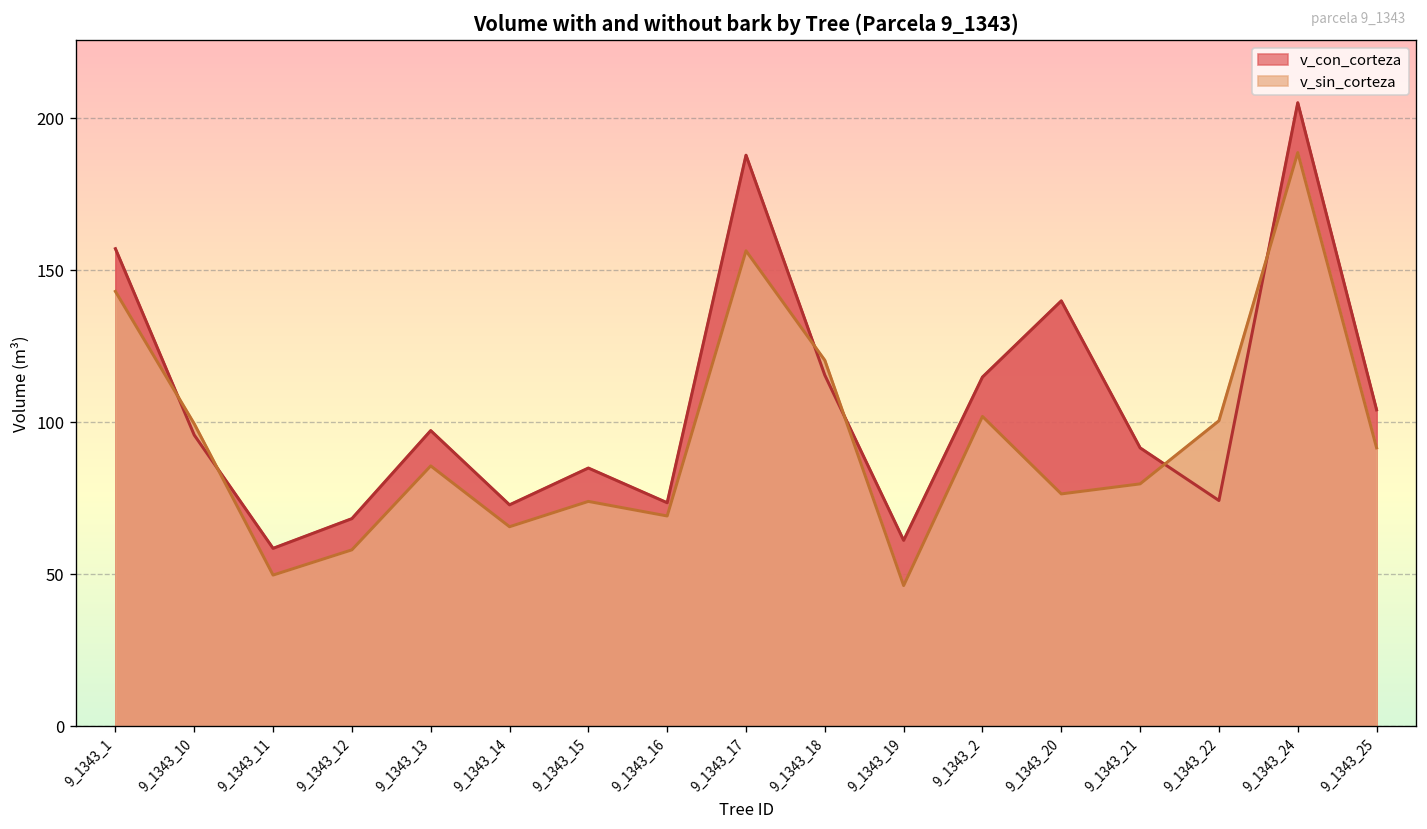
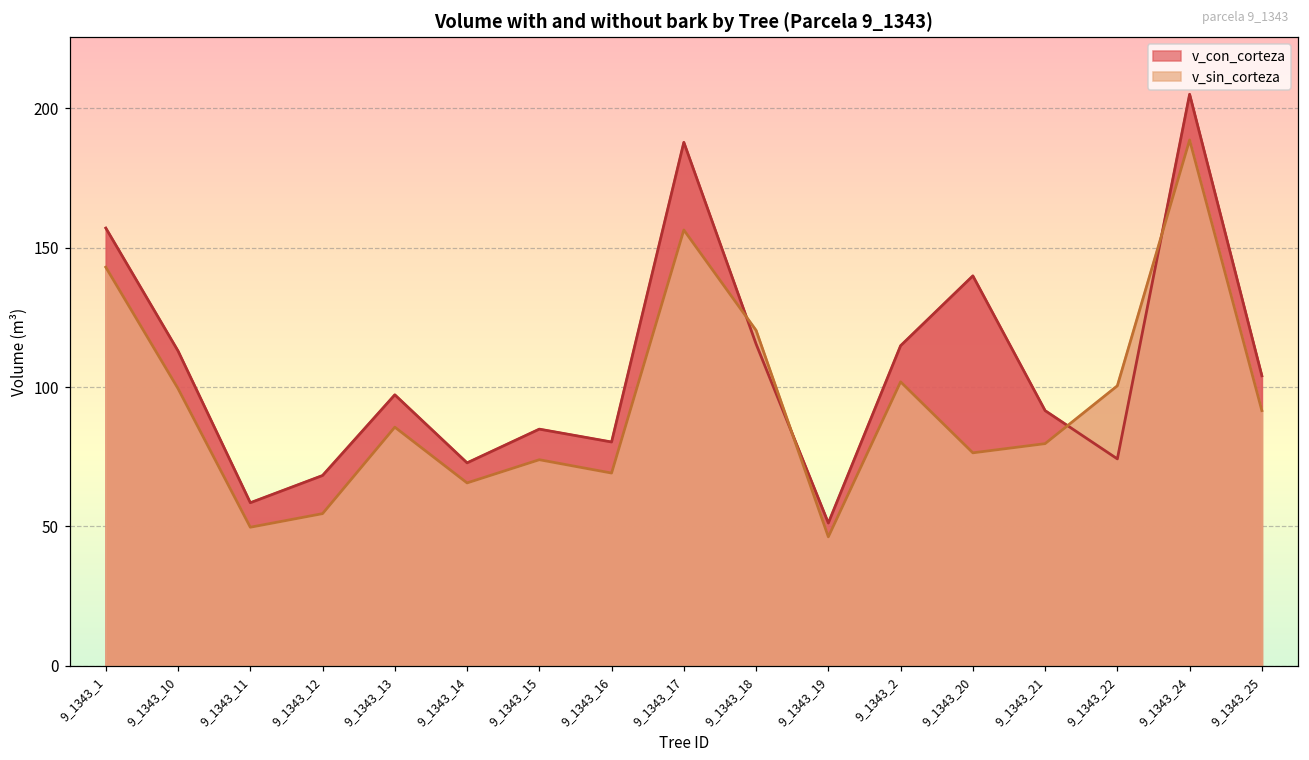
v_con_corteza, 9_1343_10: 96 -> 113
v_sin_corteza, 9_1343_12: 58 -> 55
v_con_corteza, 9_1343_16: 73 -> 80
v_con_corteza, 9_1343_19: 61 -> 51
